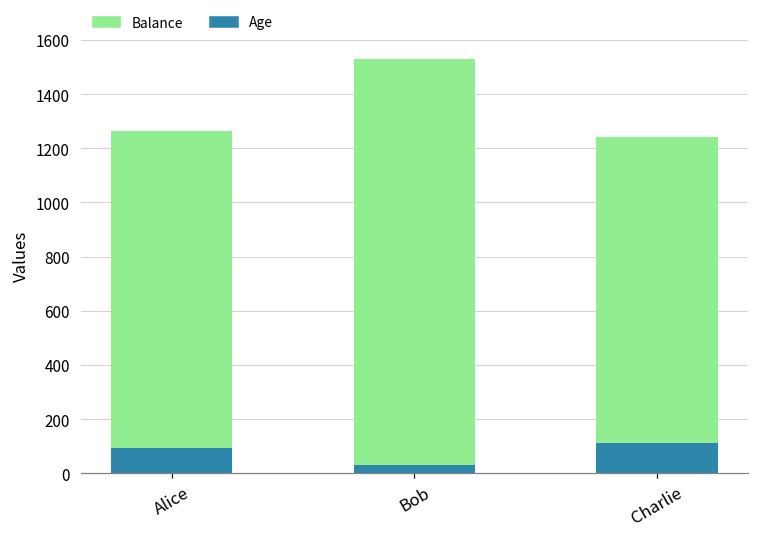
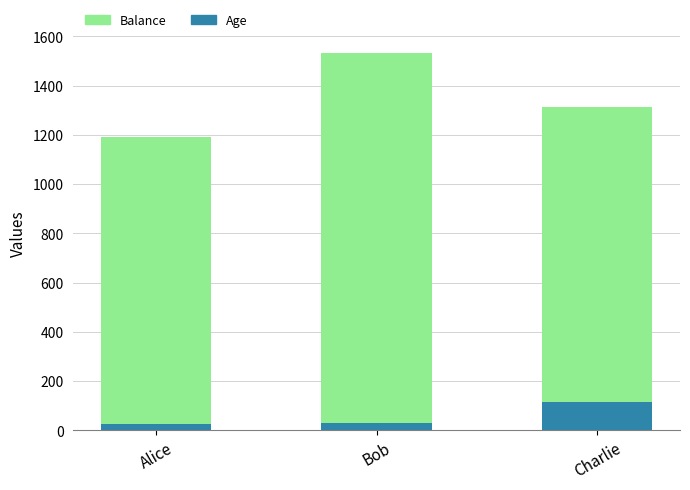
Age, Alice: 90 -> 30
Balance, Charlie: 1130 -> 1200
